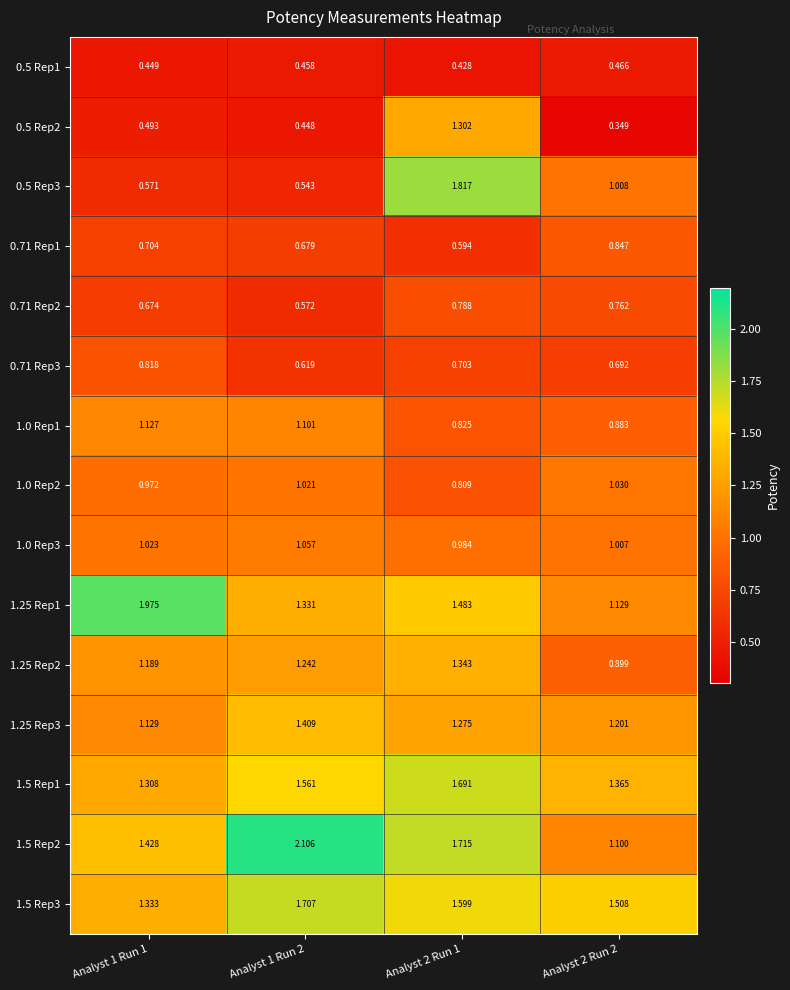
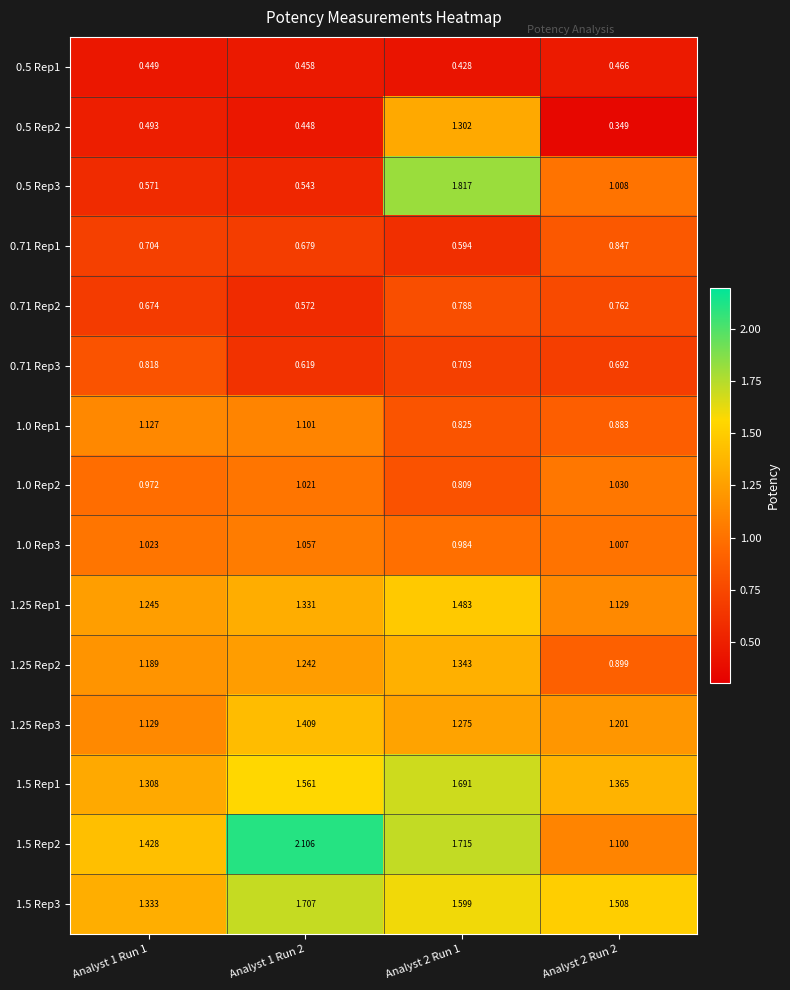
1.25 Rep1, Analyst 1 Run 1: 1.975 -> 1.245
